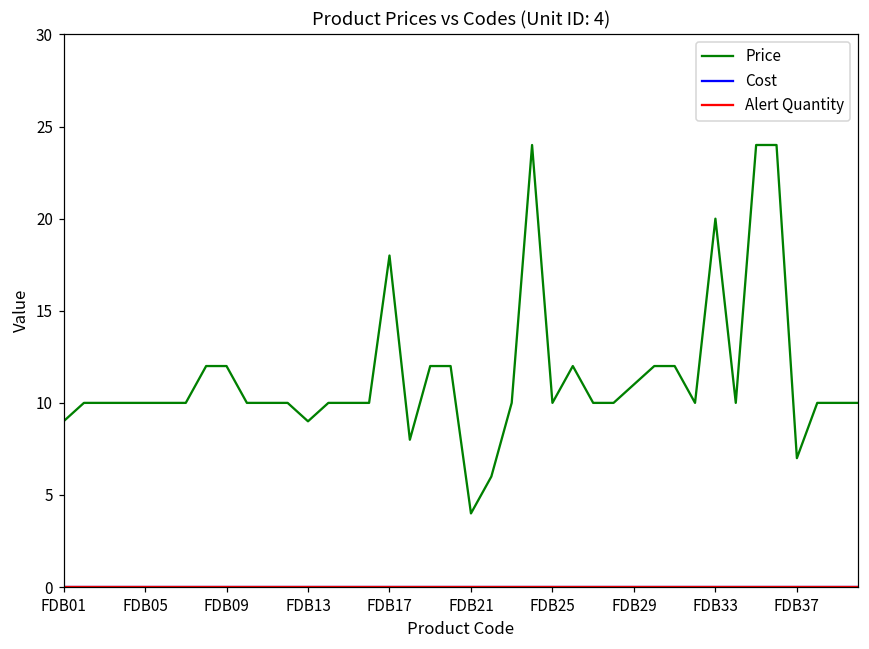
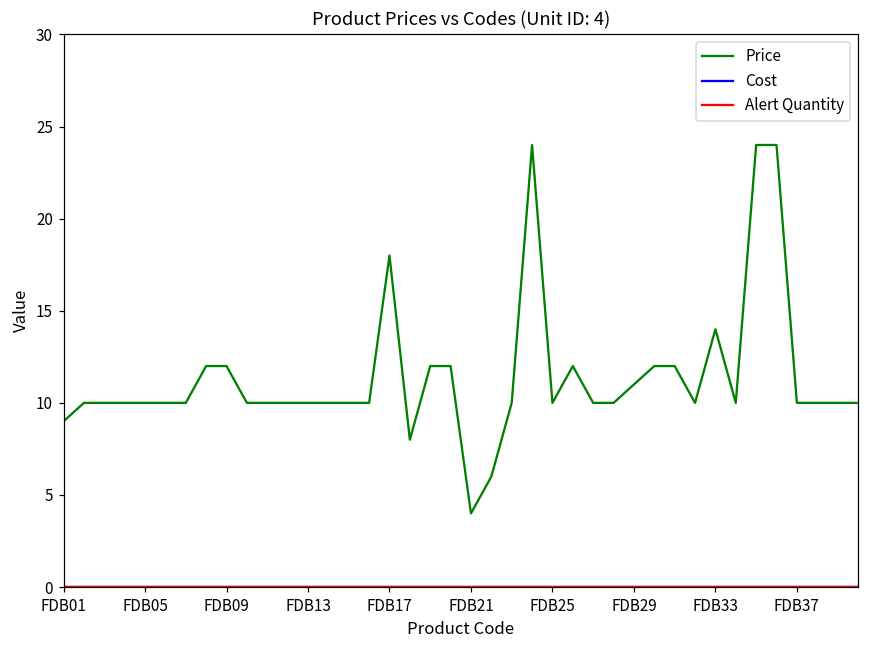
Price, FDB13: 9 -> 10
Price, FDB33: 20 -> 14
Price, FDB37: 7 -> 10
